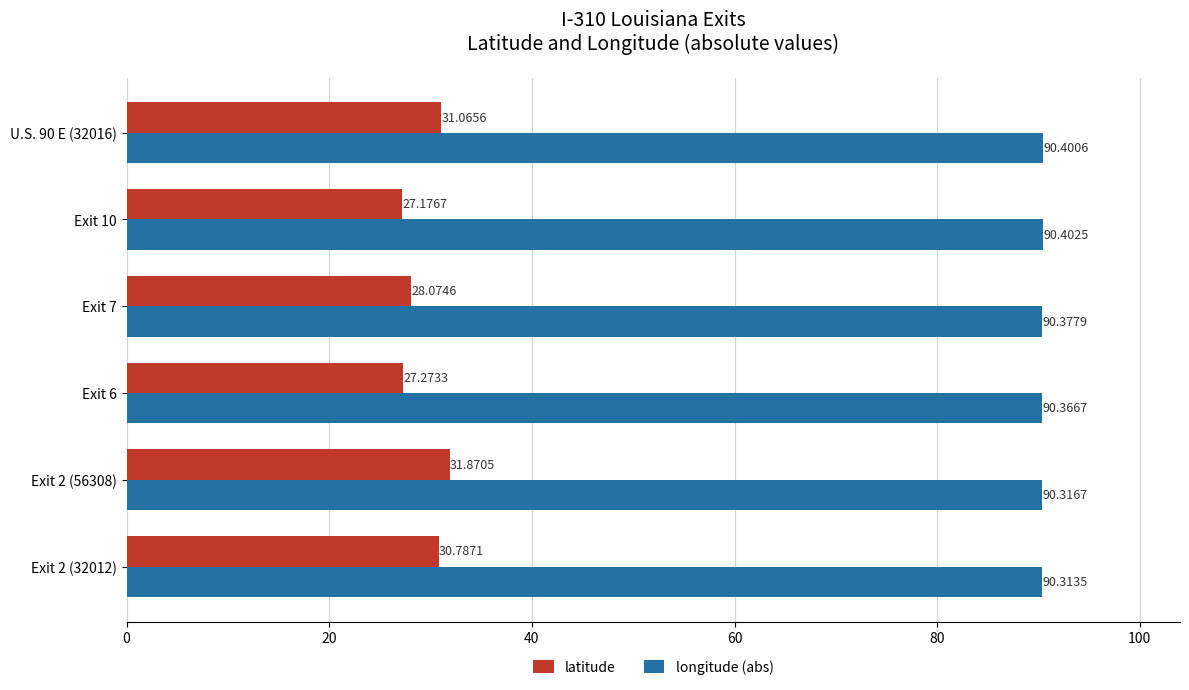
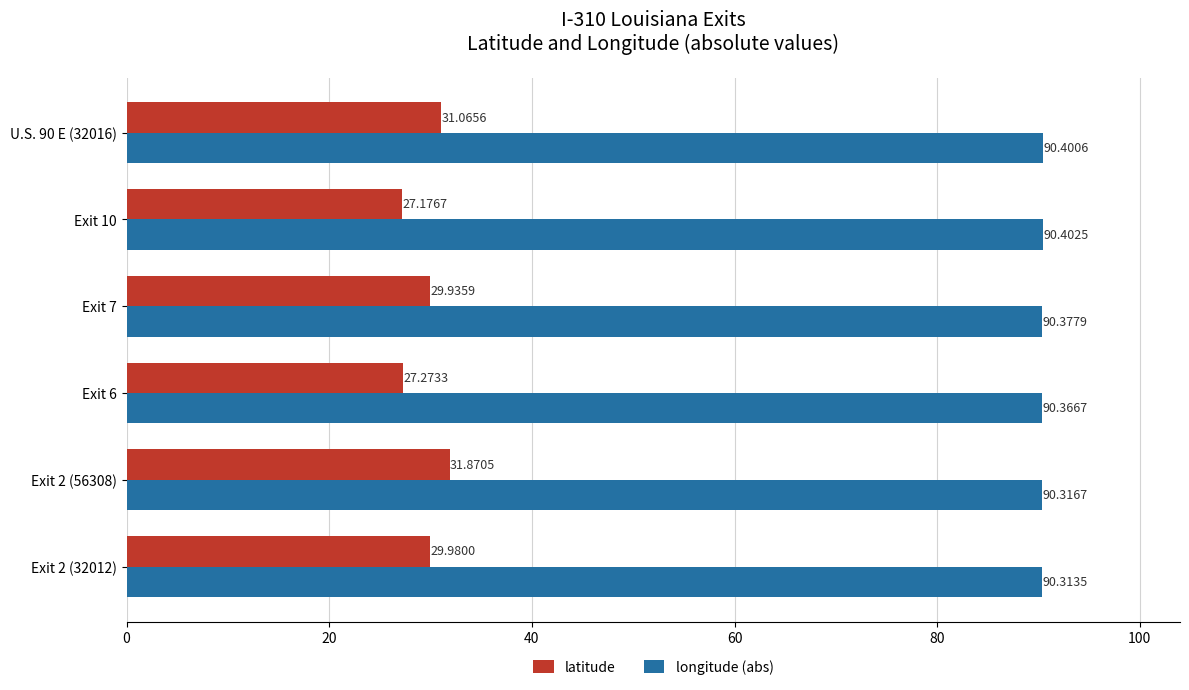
latitude, Exit 7: 28.0746 -> 29.9359
latitude, Exit 2 (32012): 30.7871 -> 29.9800
